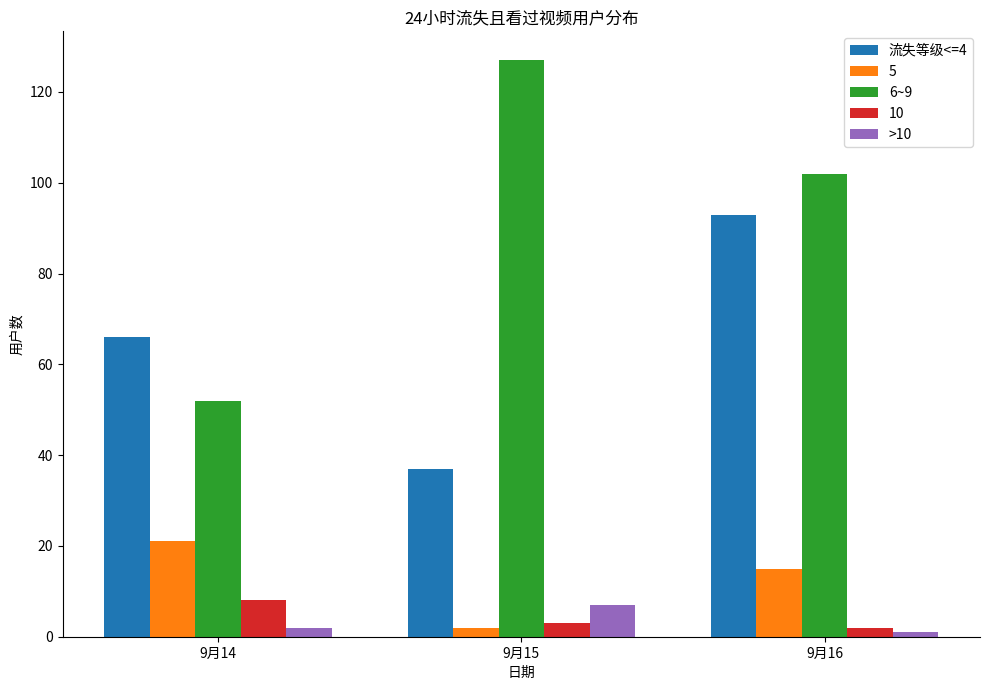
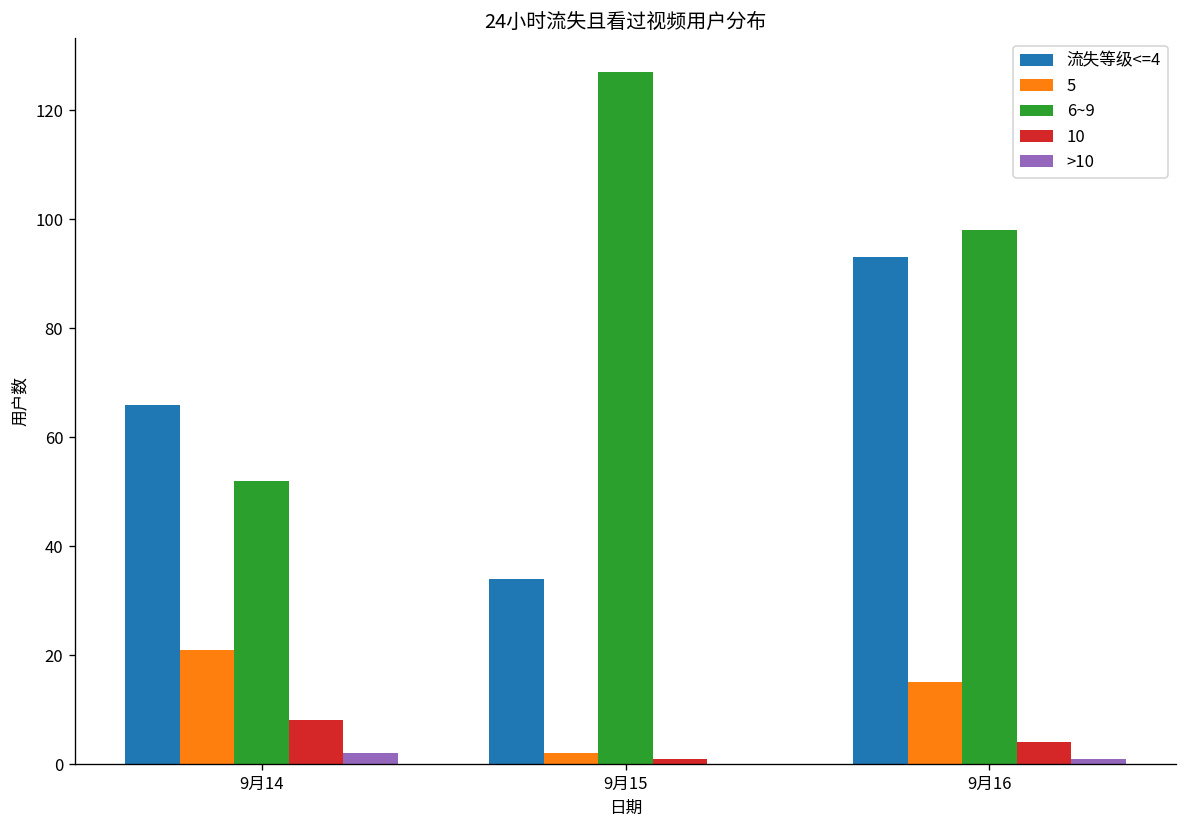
流失等级<=4, 9月15: 37 -> 34
10, 9月15: 3 -> 1
>10, 9月15: 7 -> 0
6~9, 9月16: 102 -> 98
10, 9月16: 2 -> 4
